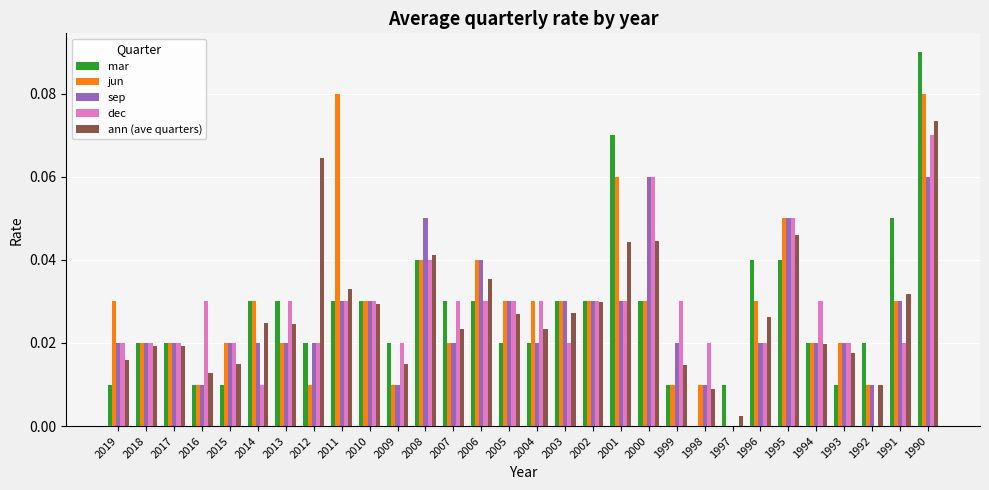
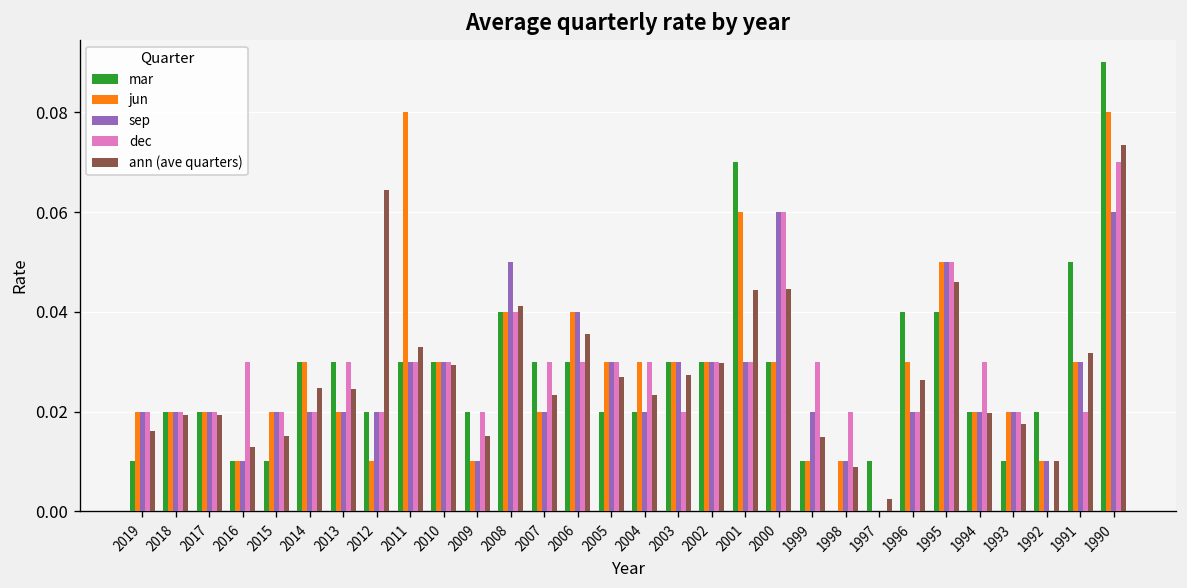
jun, 2019: 0.03 -> 0.02
dec, 2014: 0.01 -> 0.02
